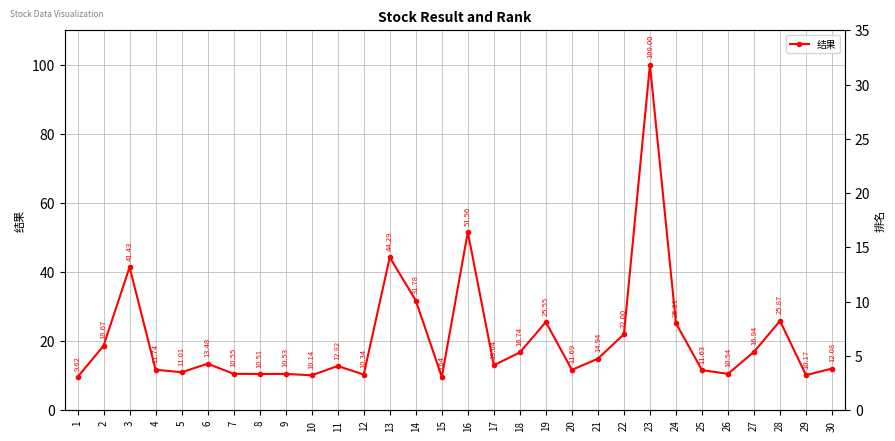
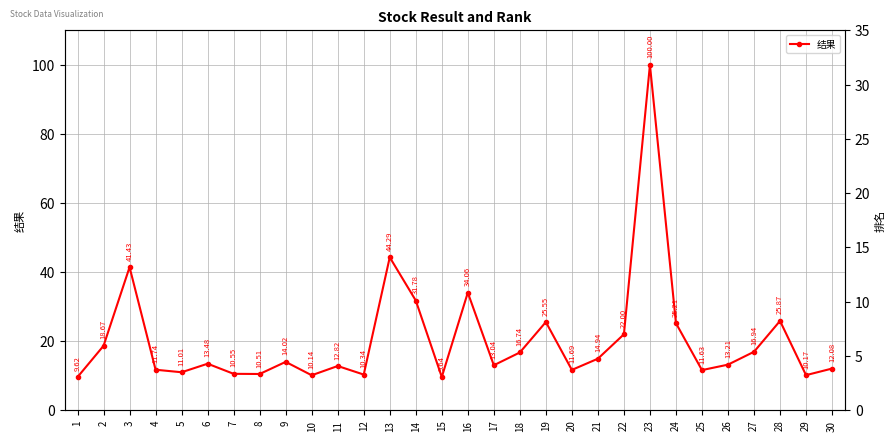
结果, 9: 10.53 -> 14.02
结果, 16: 51.56 -> 34.06
结果, 26: 10.54 -> 13.21
